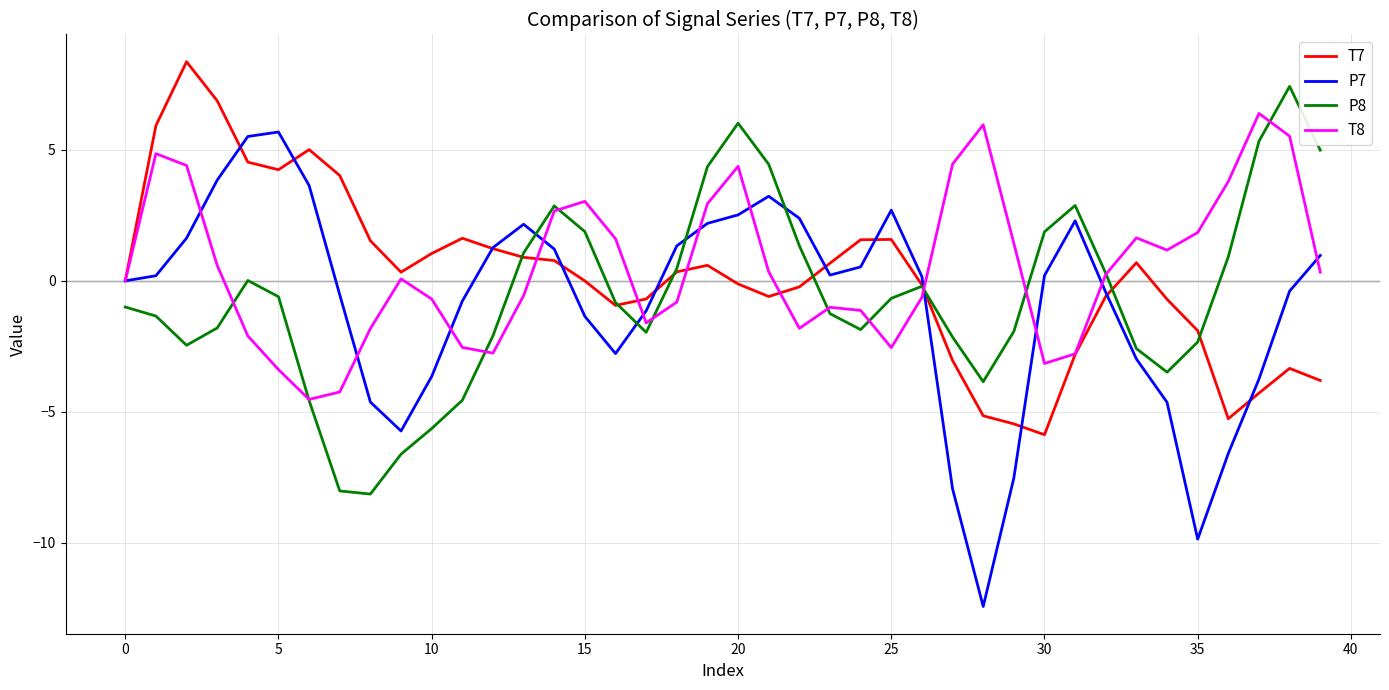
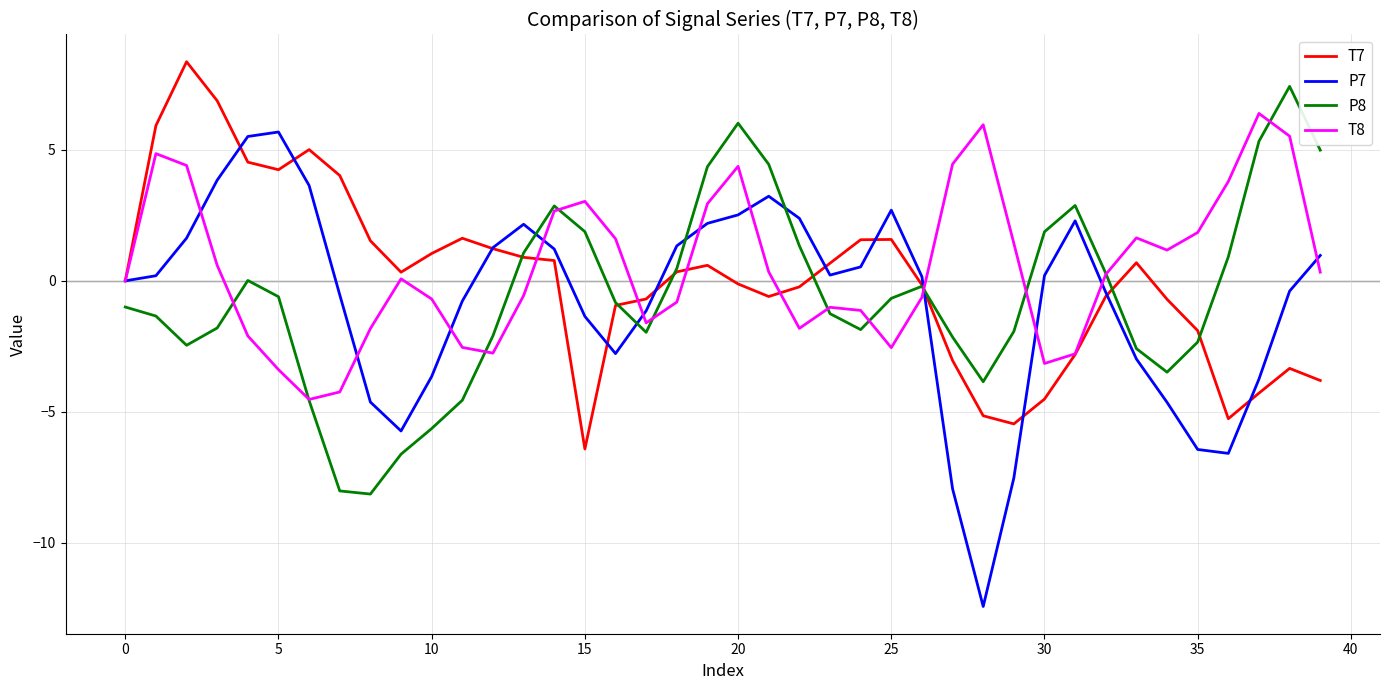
T7, 15: 0.0 -> -6.4
T7, 30: -5.9 -> -4.5
P7, 35: -9.9 -> -6.4
